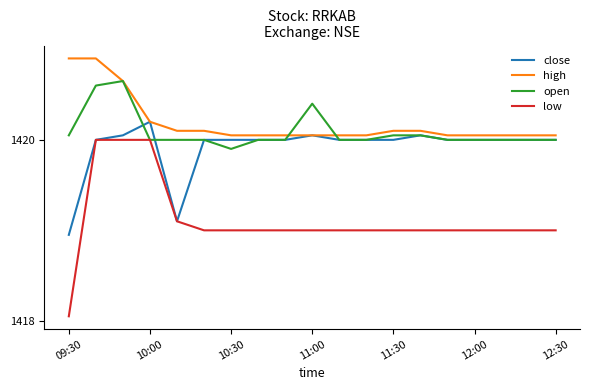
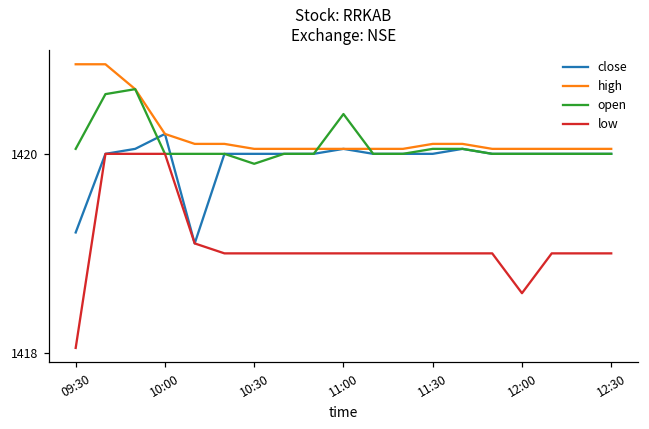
close, 09:30: 1419.0 -> 1419.2
low, 12:00: 1419.0 -> 1418.6
